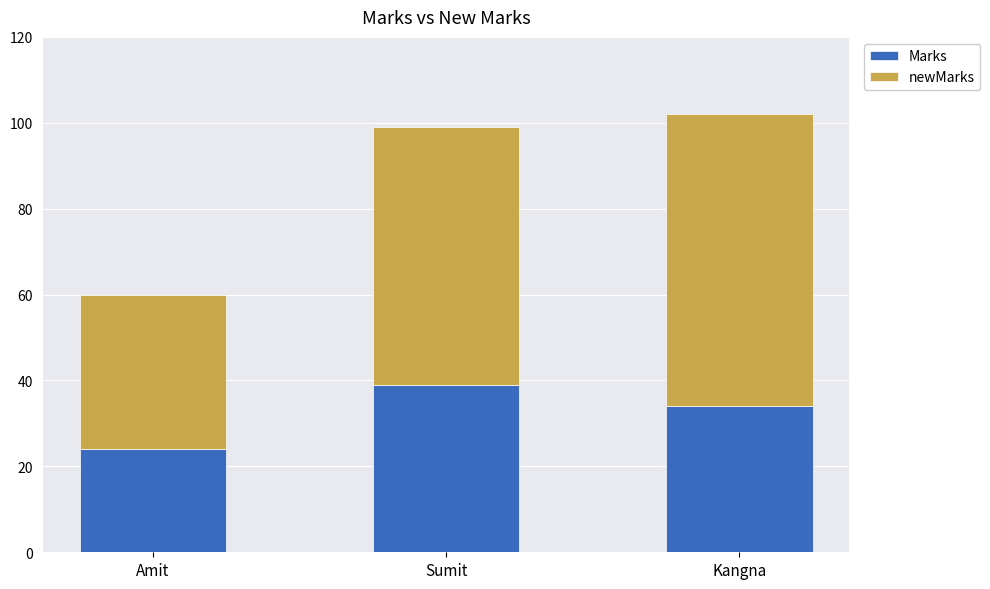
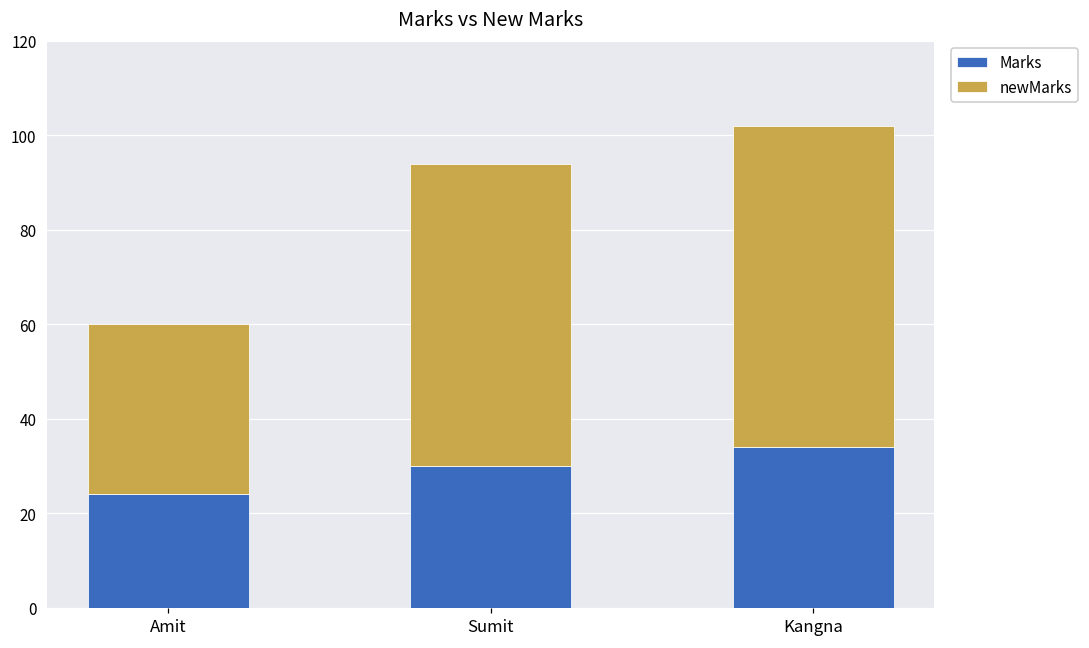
Marks, Sumit: 39 -> 30
newMarks, Sumit: 60 -> 64
